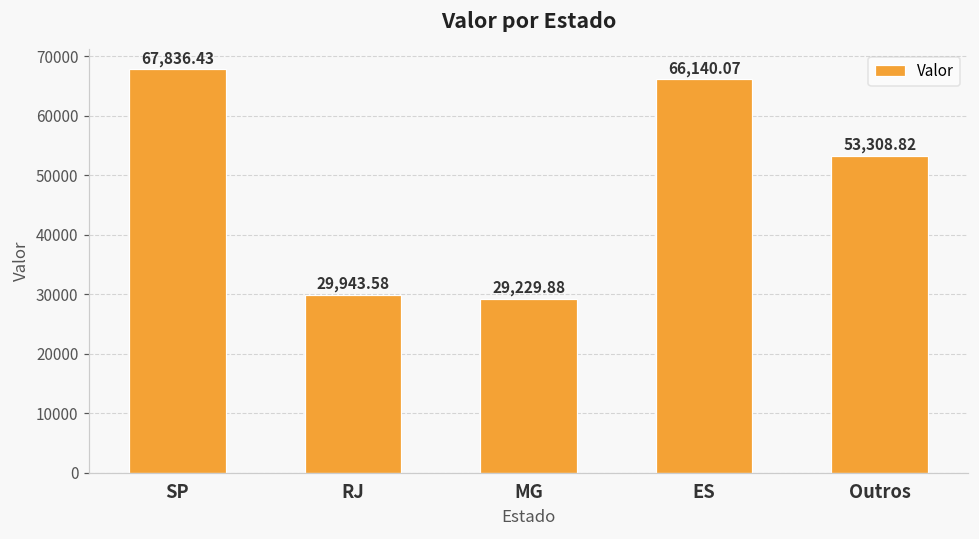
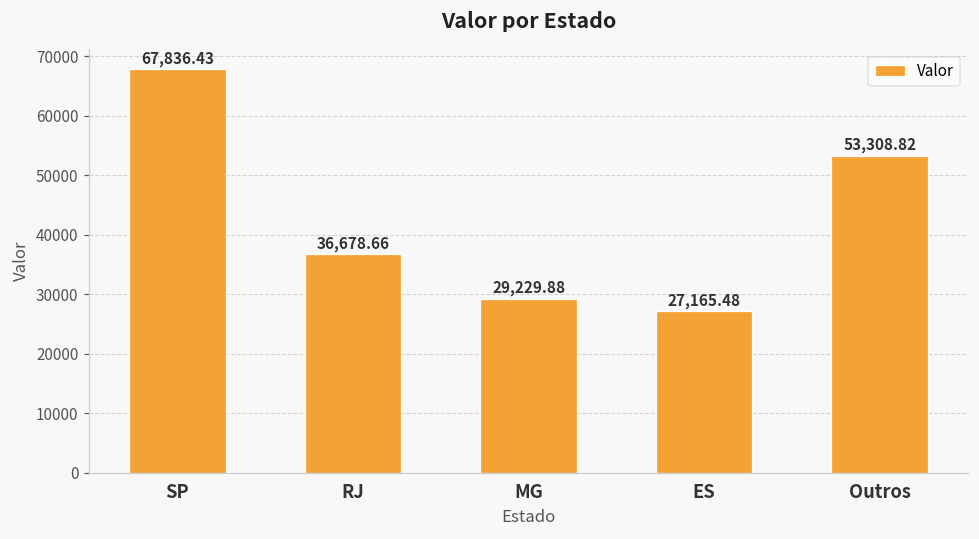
RJ: 29,943.58 -> 36,678.66
ES: 66,140.07 -> 27,165.48
